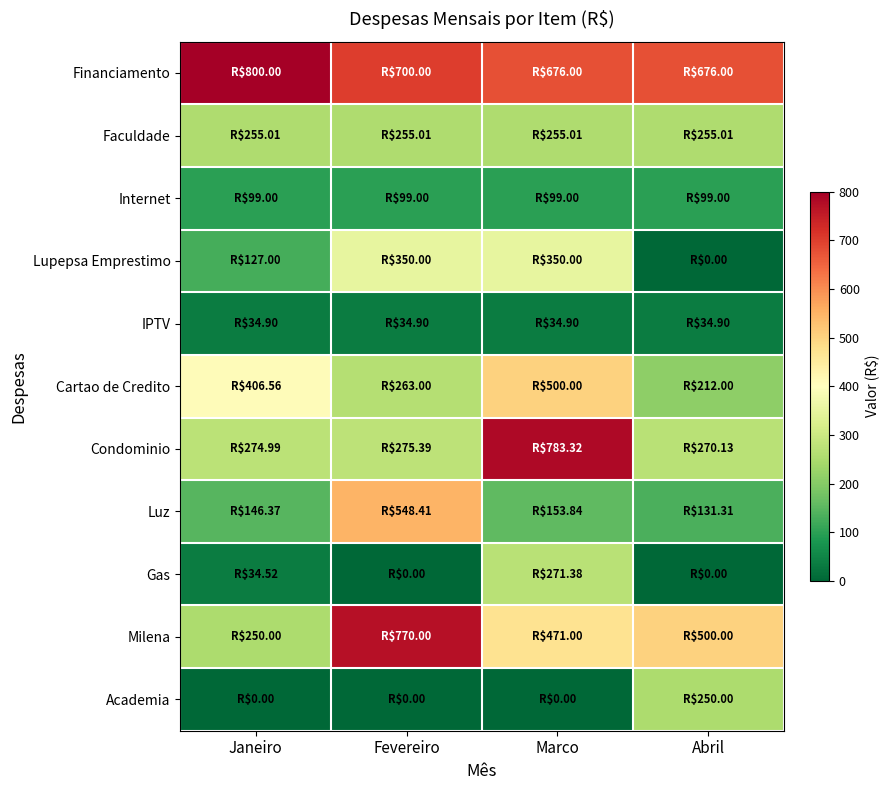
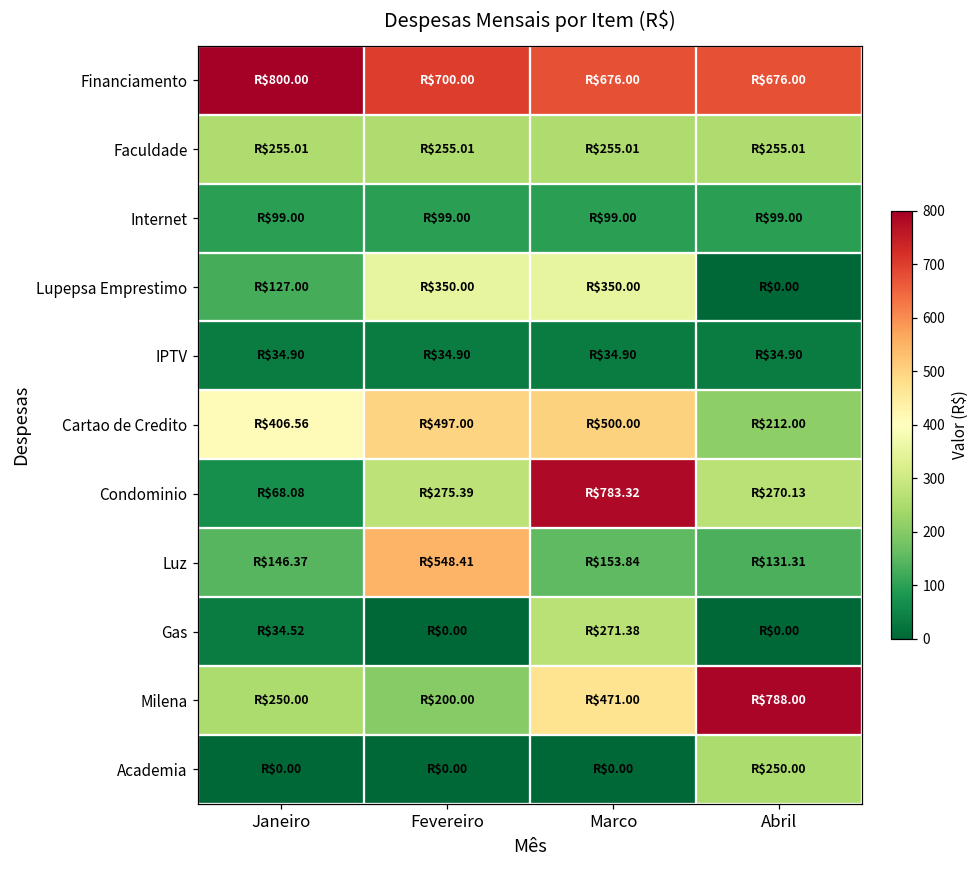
Cartao de Credito, Fevereiro: $263.00 -> $497.00
Condominio, Janeiro: $274.99 -> $68.08
Milena, Fevereiro: $770.00 -> $200.00
Milena, Abril: $500.00 -> $788.00
